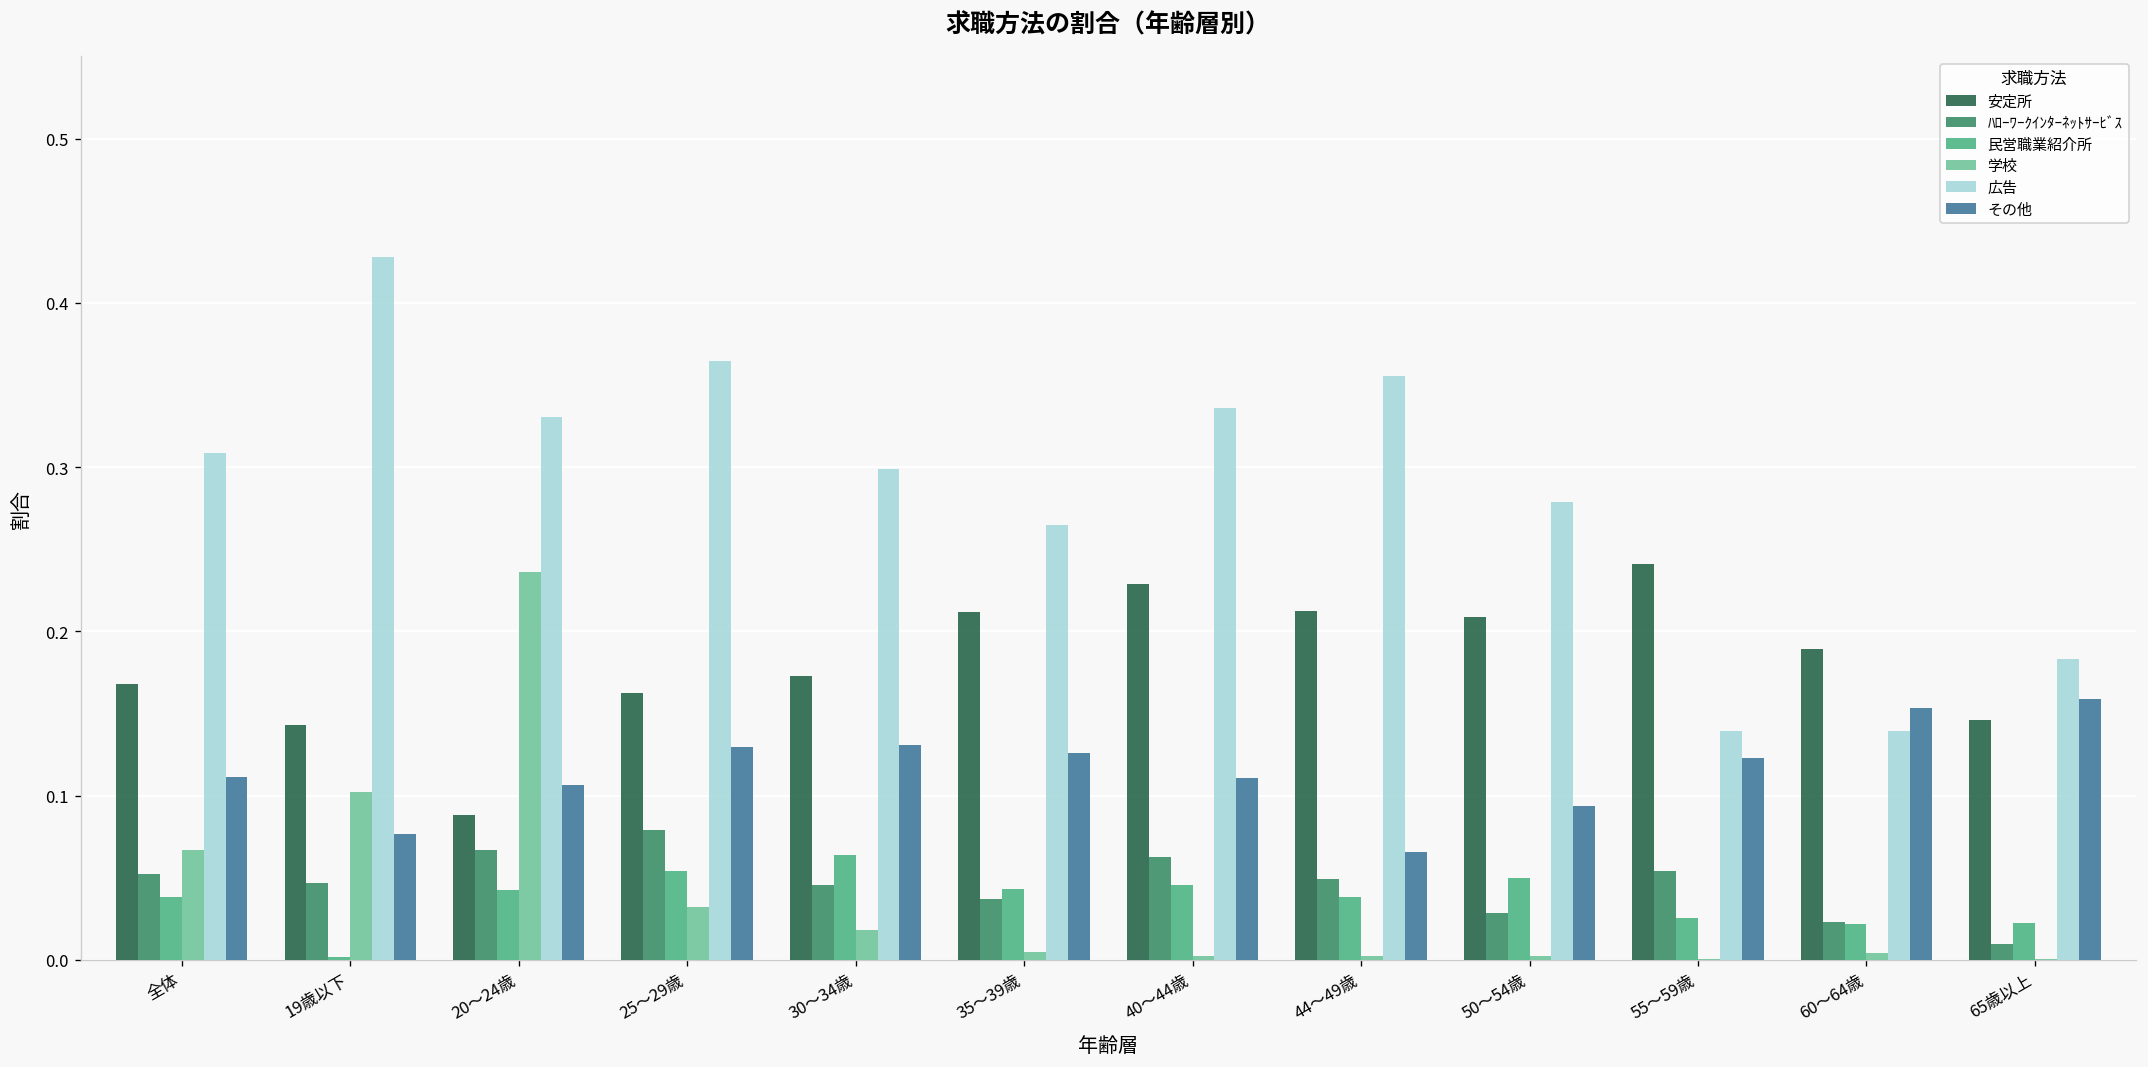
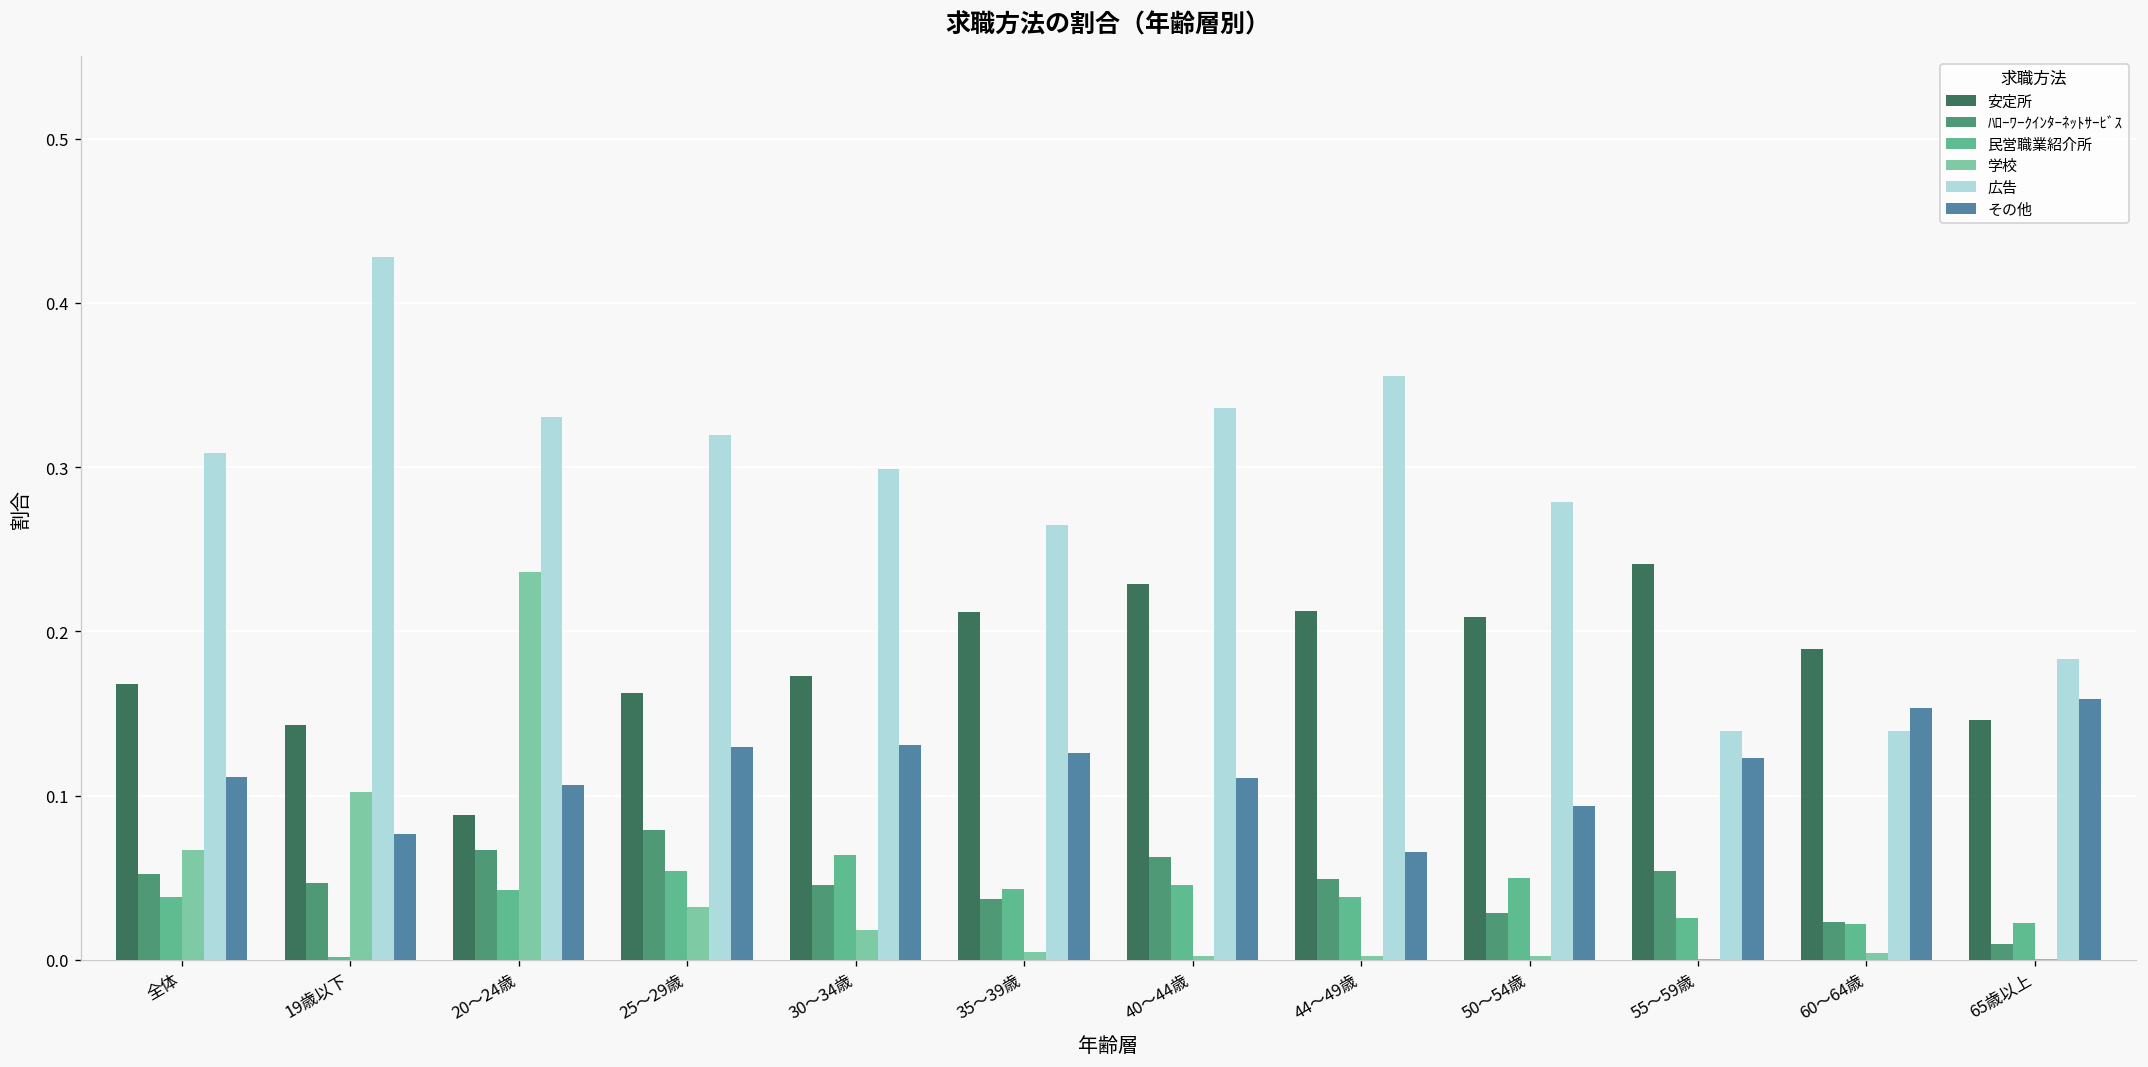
広告, 25〜29歳: 0.365 -> 0.320
